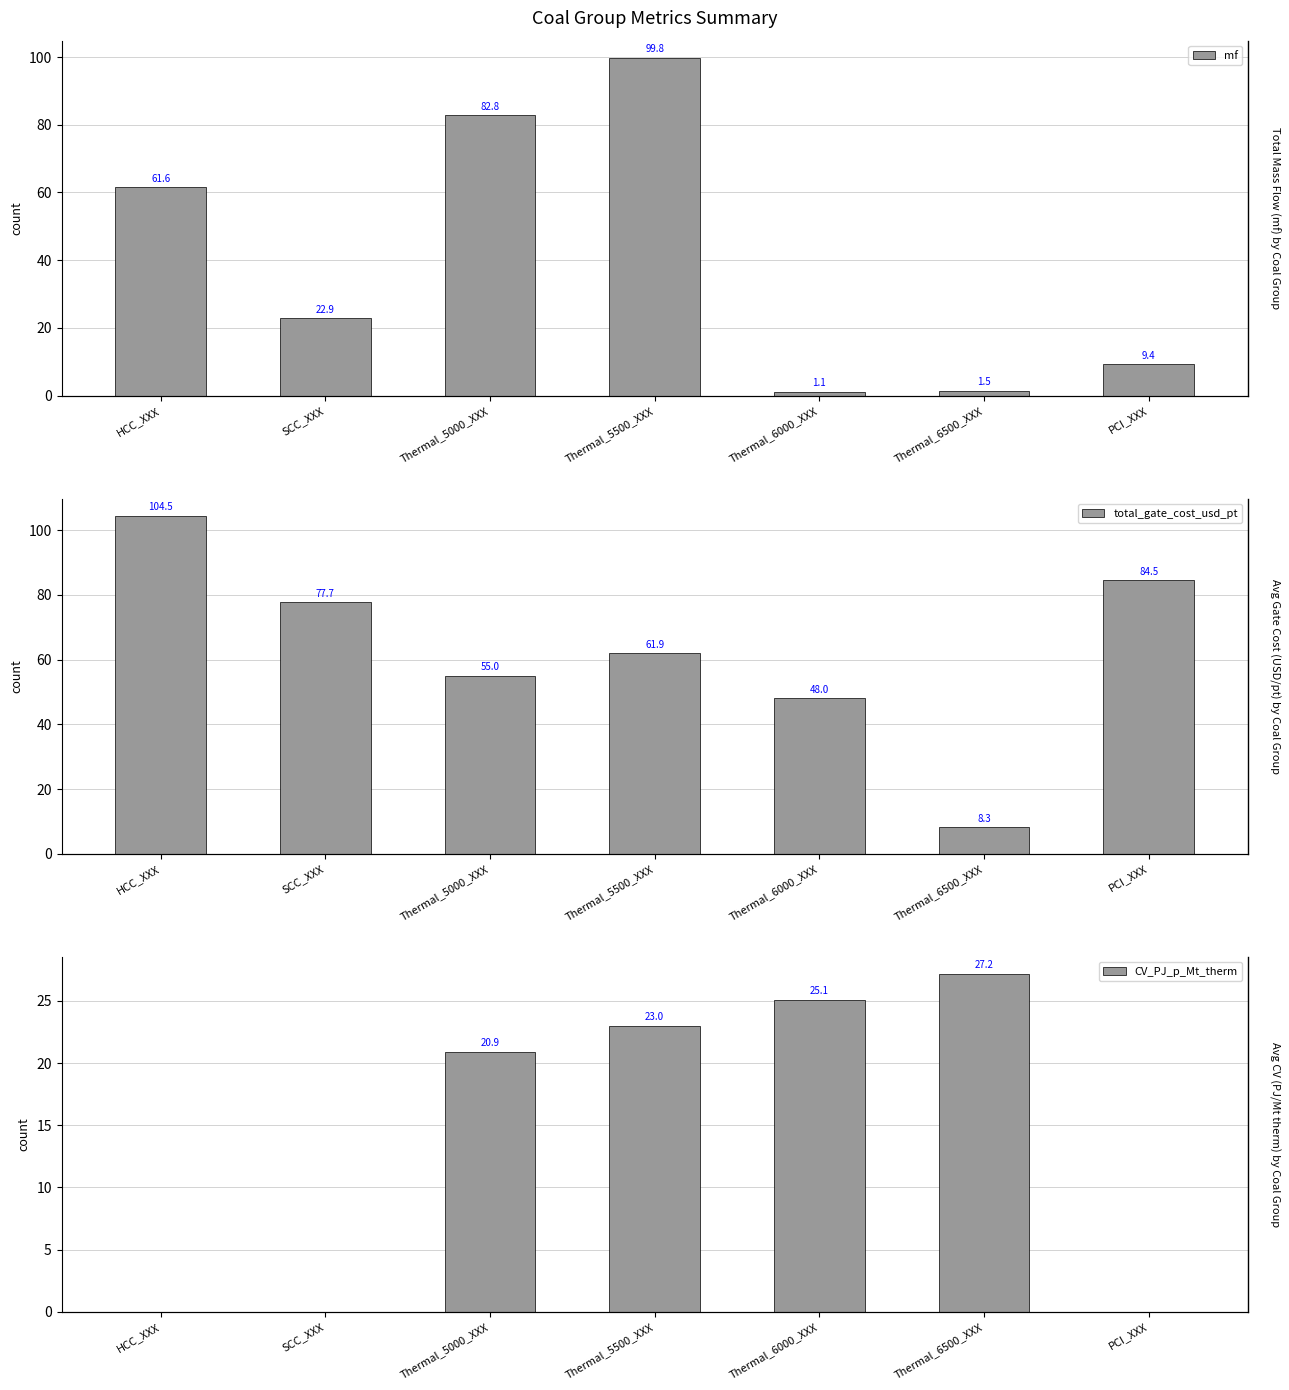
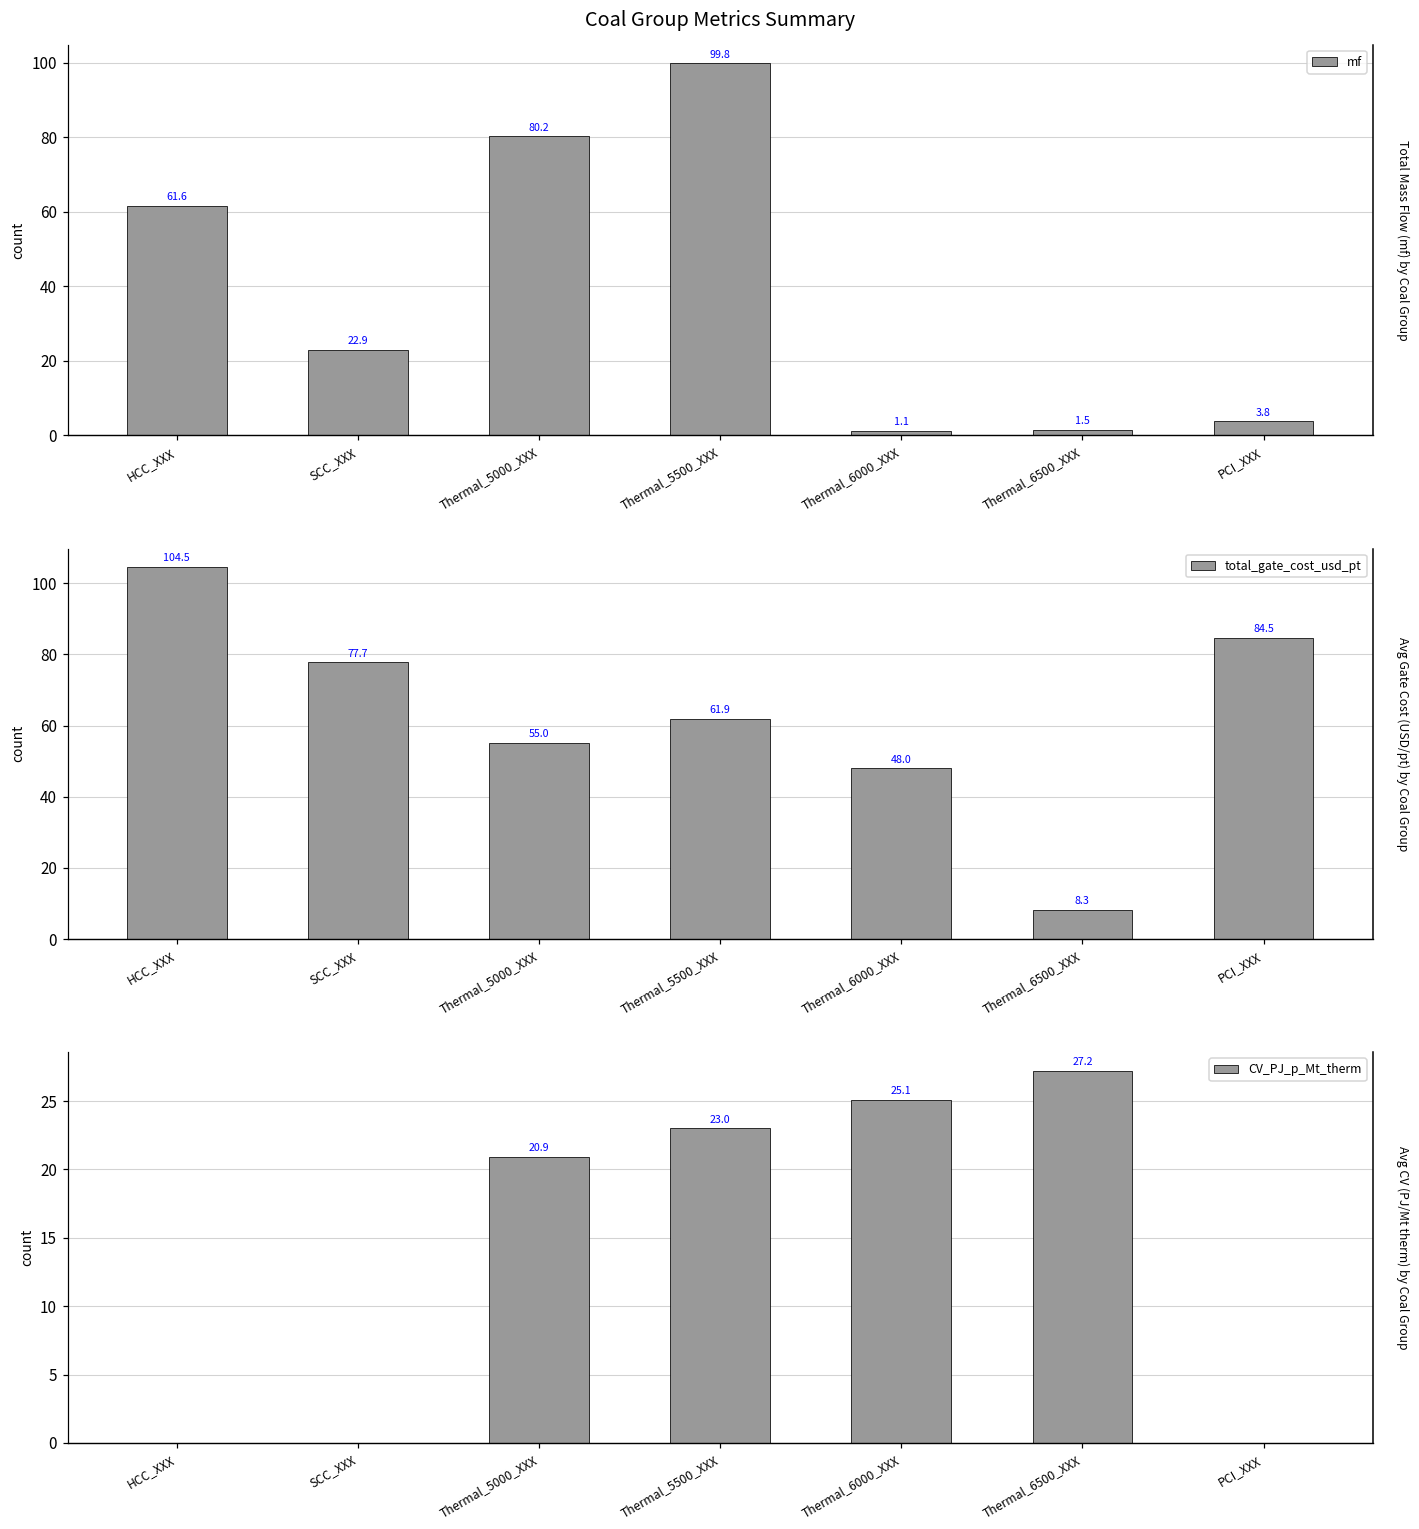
Coal Group Metrics Summary, Thermal_5000_XXX: 82.8 -> 80.2
Coal Group Metrics Summary, PCI_XXX: 9.4 -> 3.8
